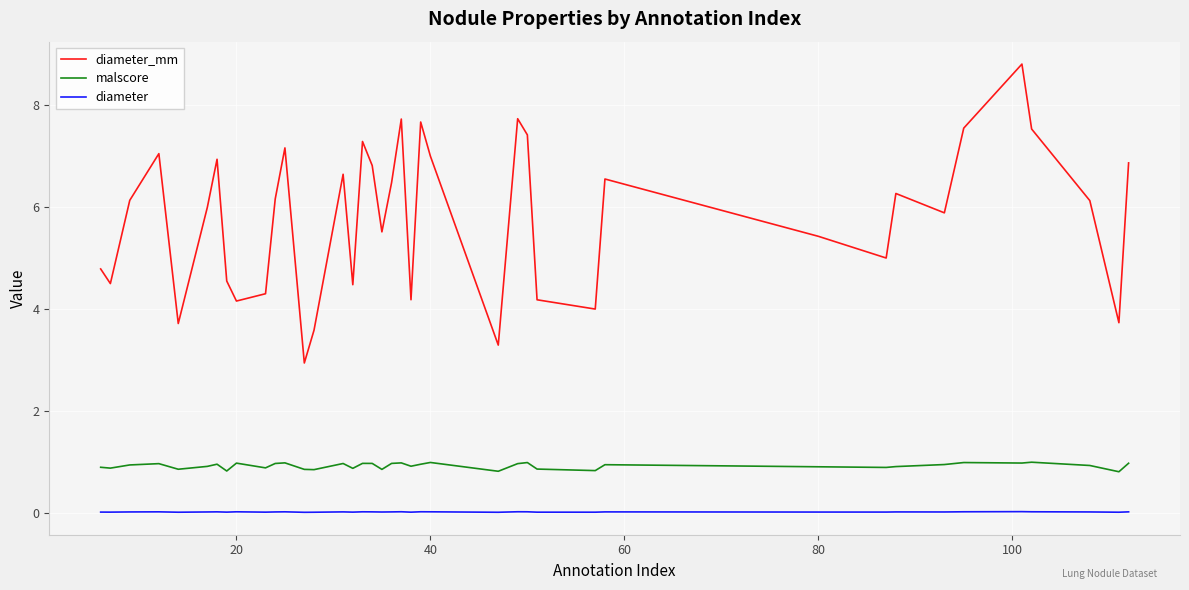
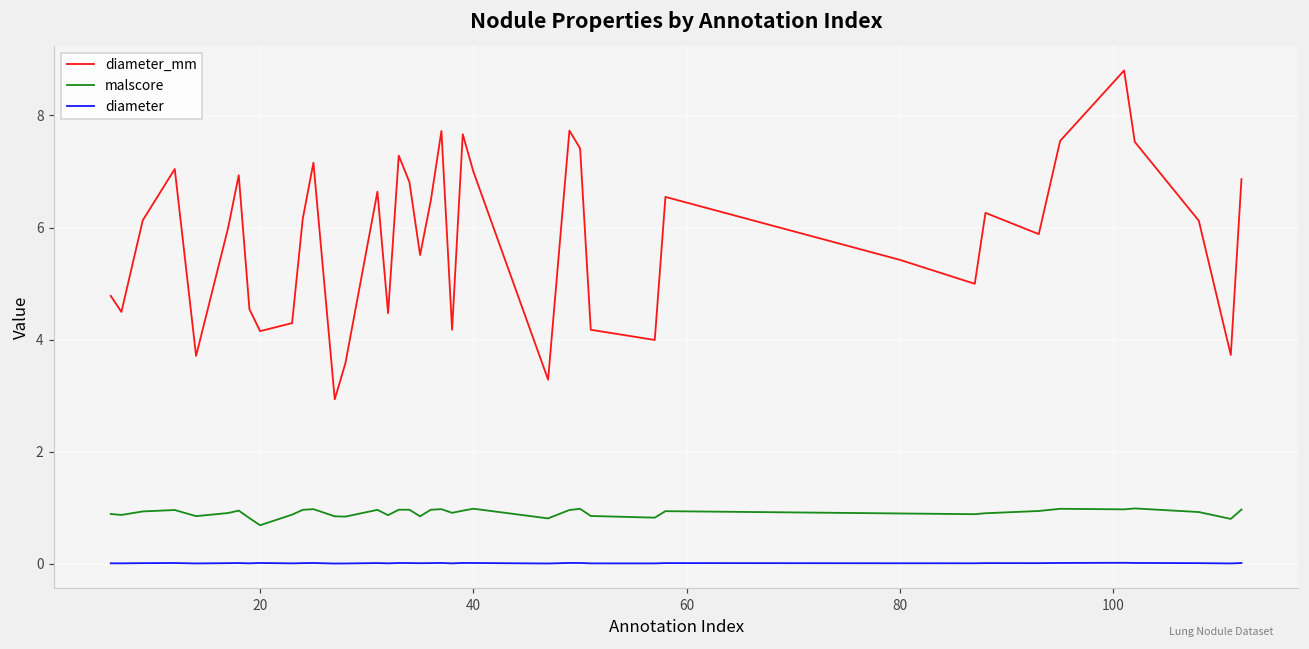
malscore, 20: 1.0 -> 0.7
